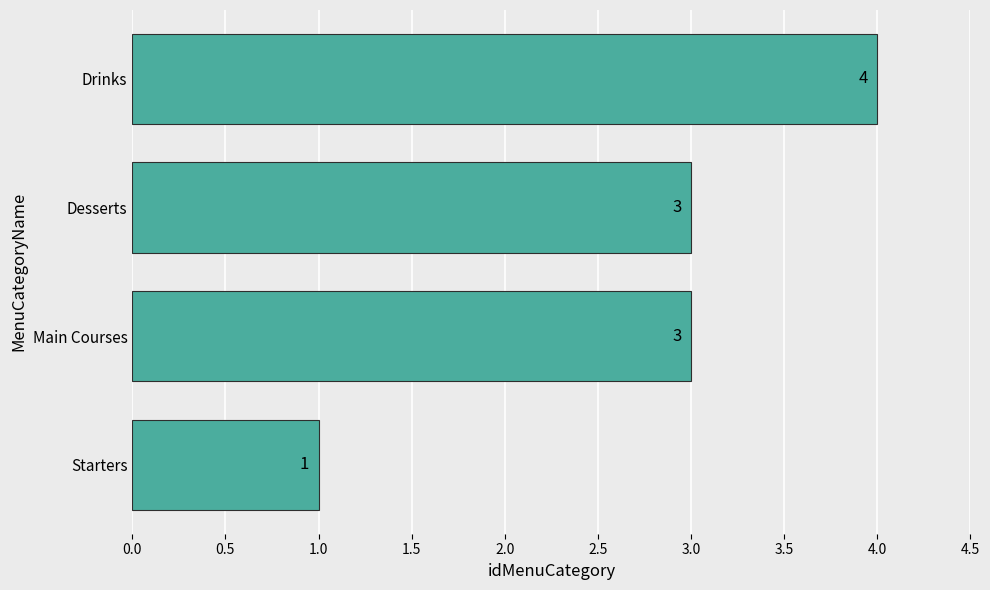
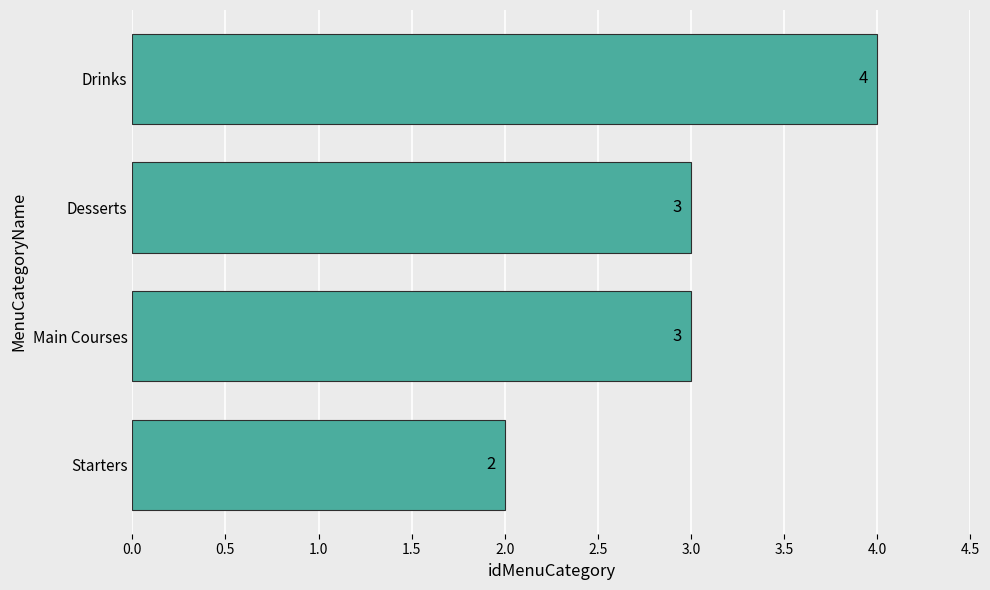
Starters: 1 -> 2
